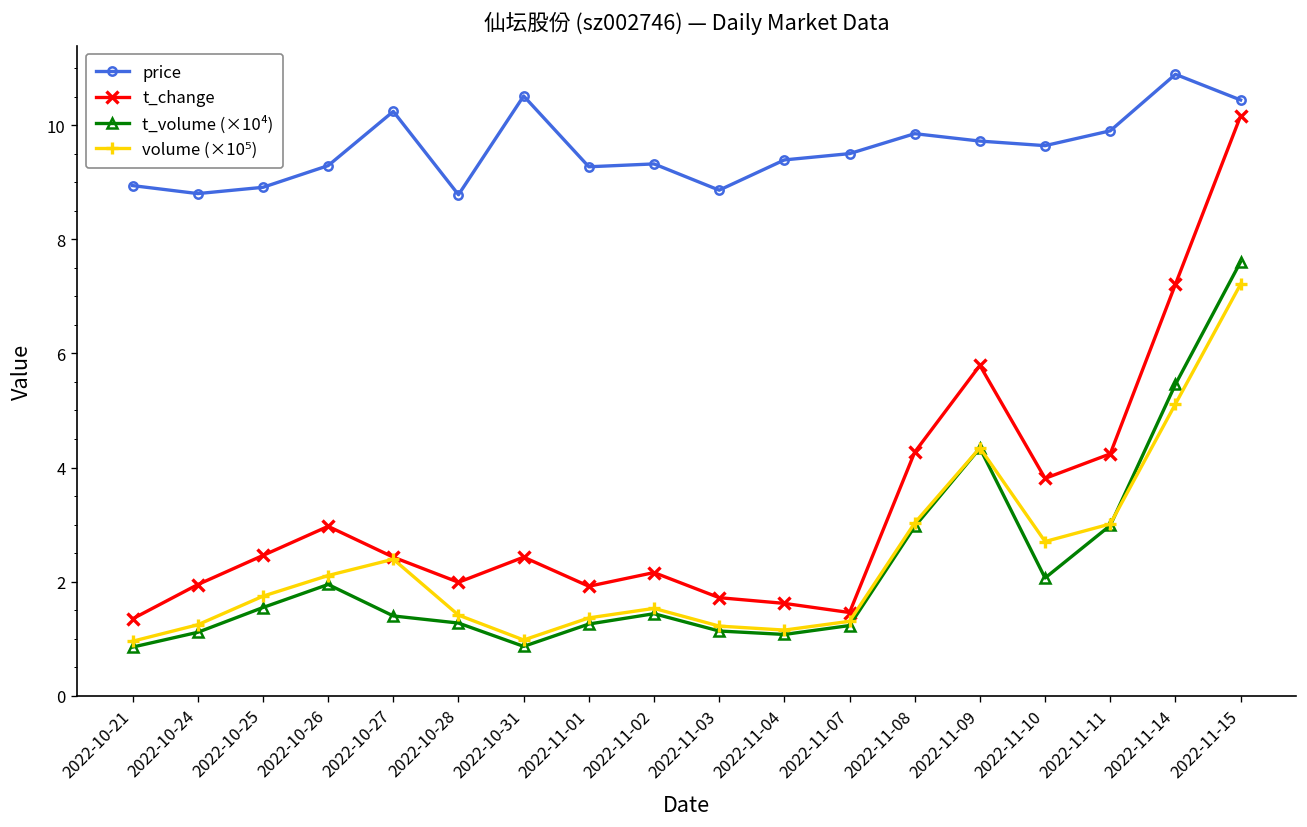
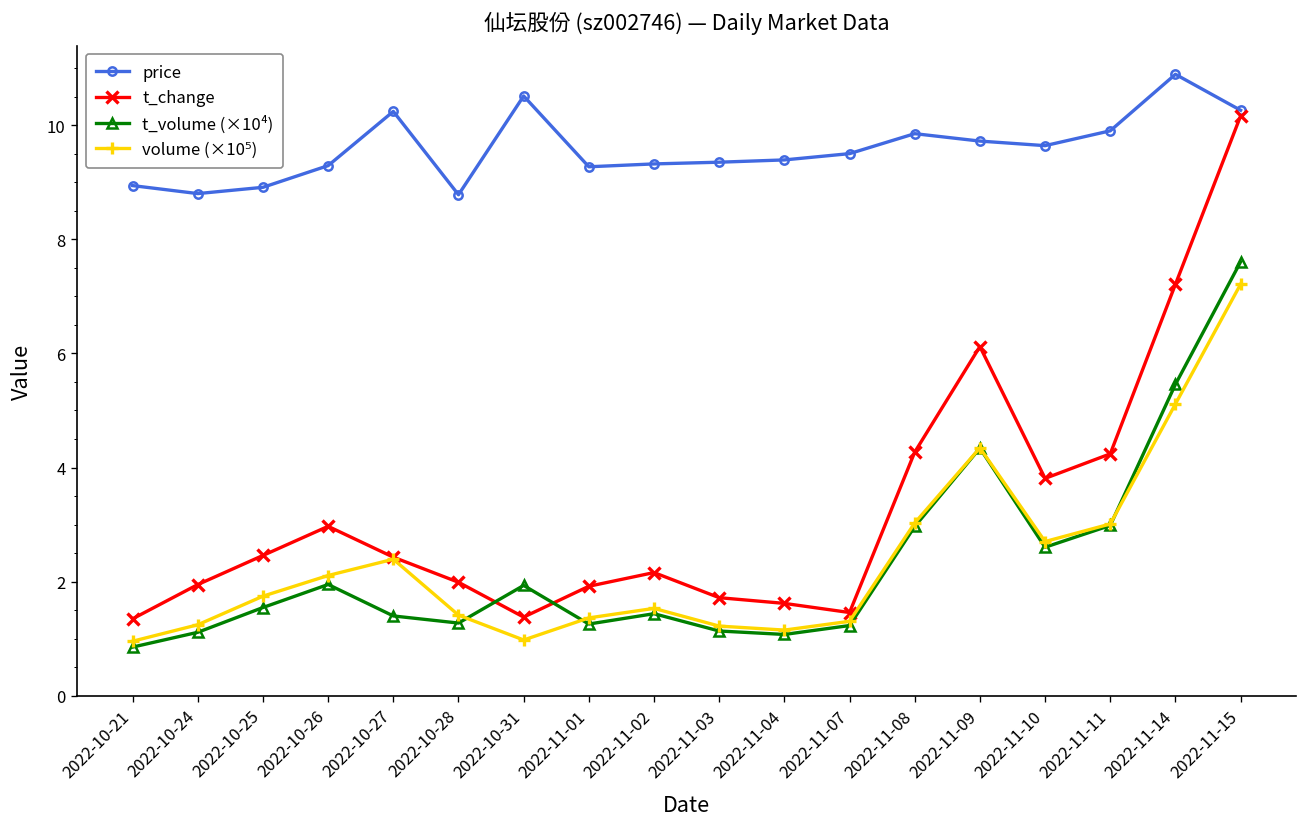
t_change, 2022-10-31: 2.4 -> 1.4
t_volume (×10⁴), 2022-10-31: 0.9 -> 1.9
price, 2022-11-03: 8.9 -> 9.4
t_change, 2022-11-09: 5.8 -> 6.1
t_volume (×10⁴), 2022-11-10: 2.1 -> 2.6
price, 2022-11-15: 10.4 -> 10.3
